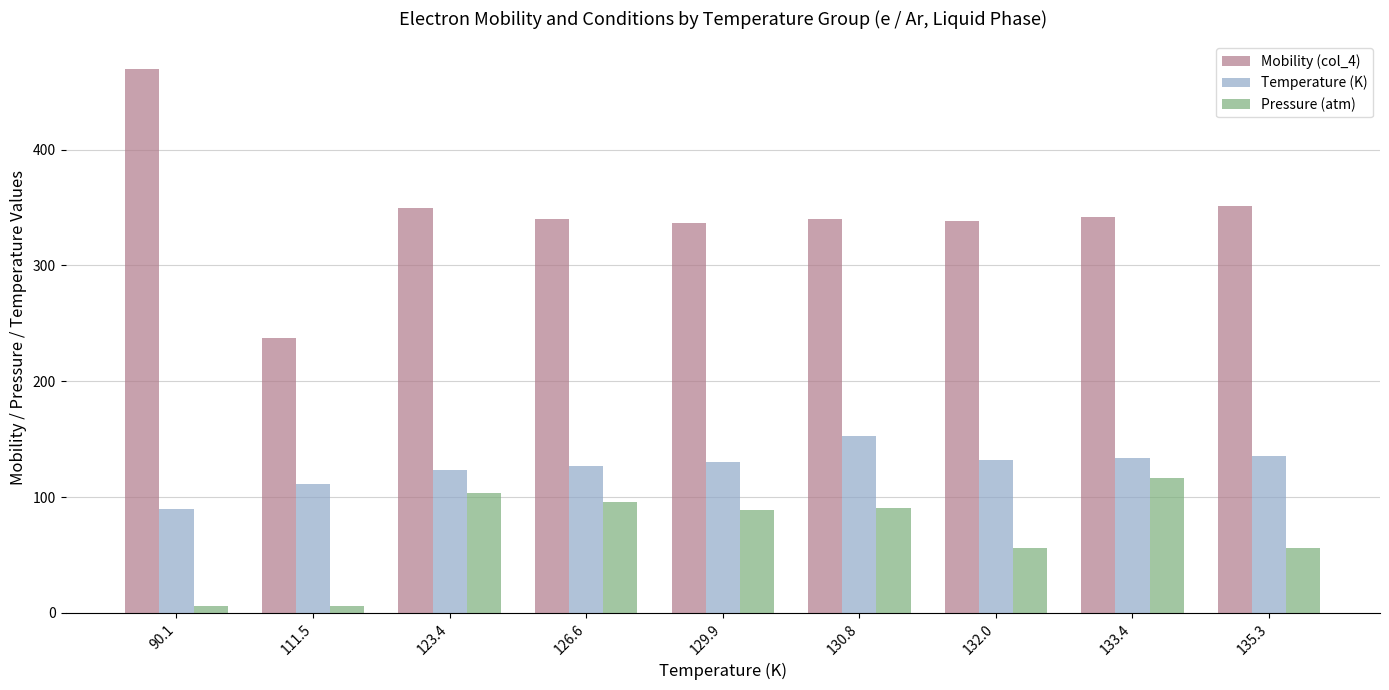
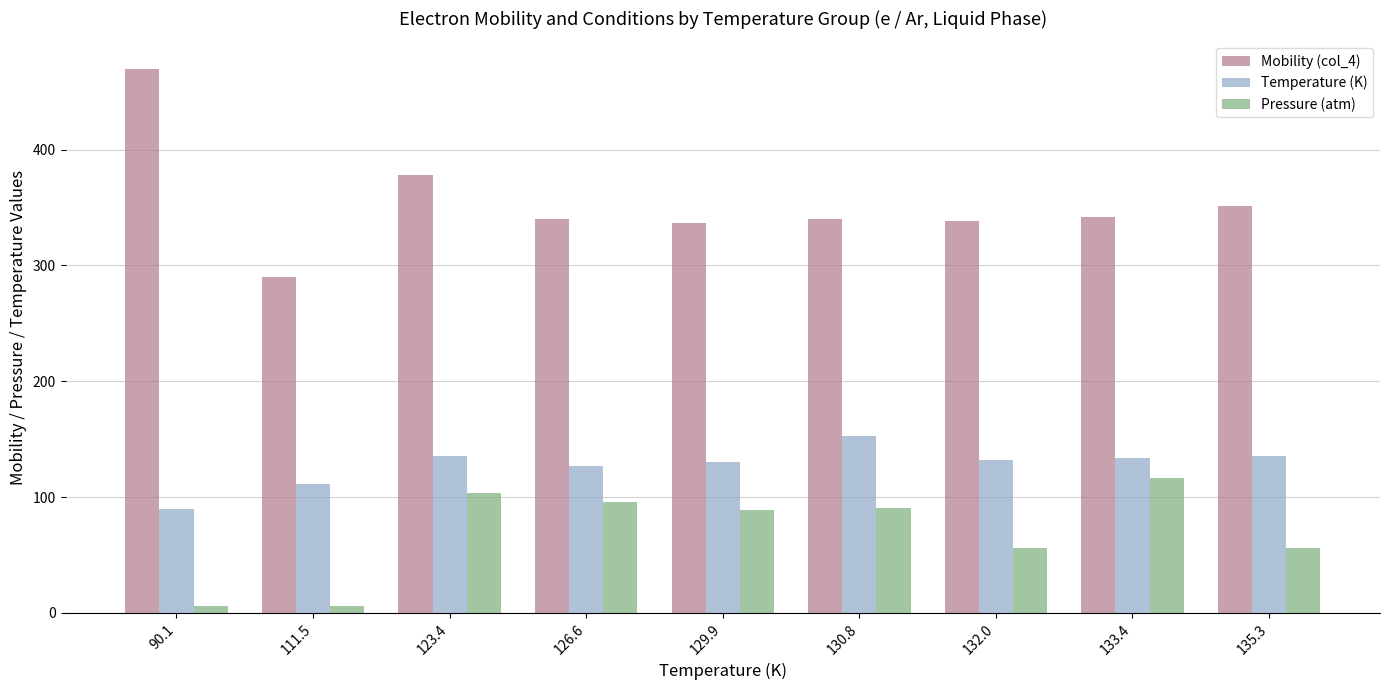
Mobility (col_4), 111.5: 237 -> 290
Mobility (col_4), 123.4: 350 -> 378
Temperature (K), 123.4: 123 -> 135
